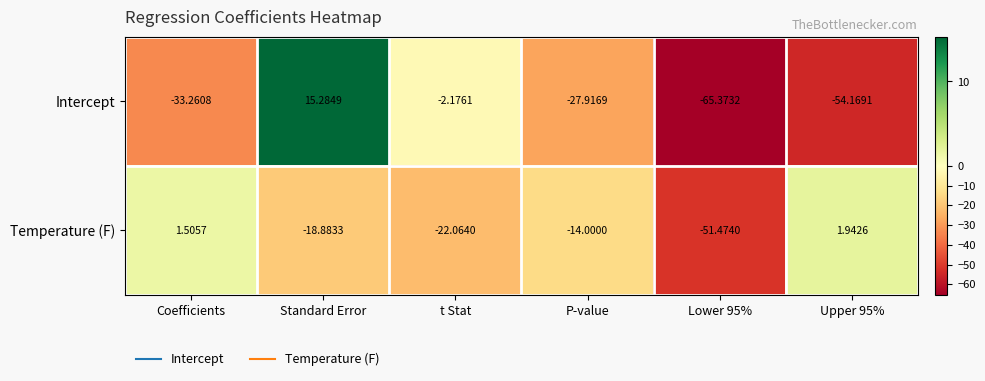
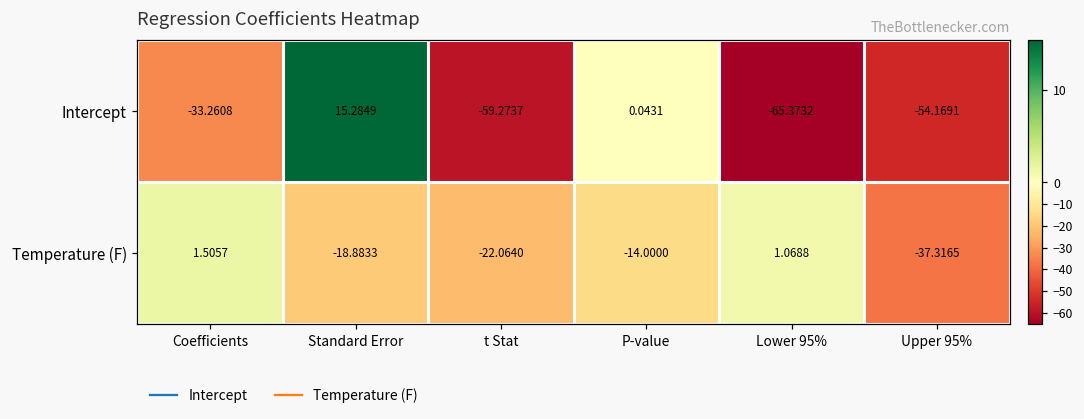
Intercept, t Stat: -2.1761 -> -59.2737
Intercept, P-value: -27.9169 -> 0.0431
Temperature (F), Lower 95%: -51.4740 -> 1.0688
Temperature (F), Upper 95%: 1.9426 -> -37.3165
